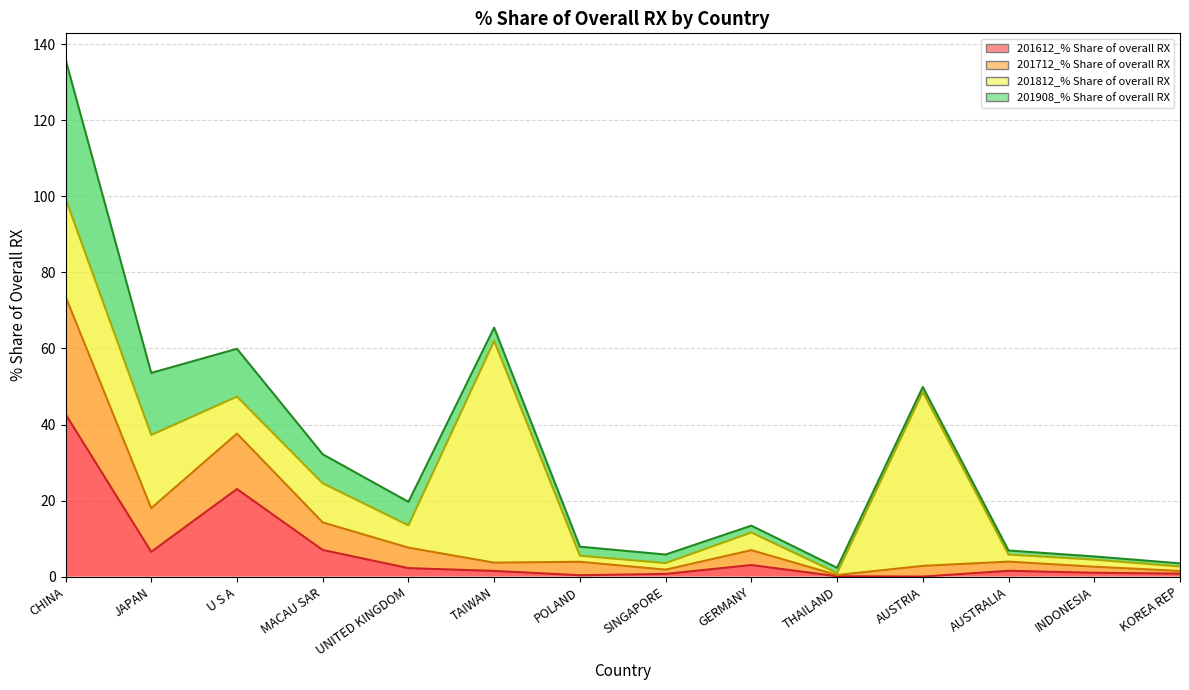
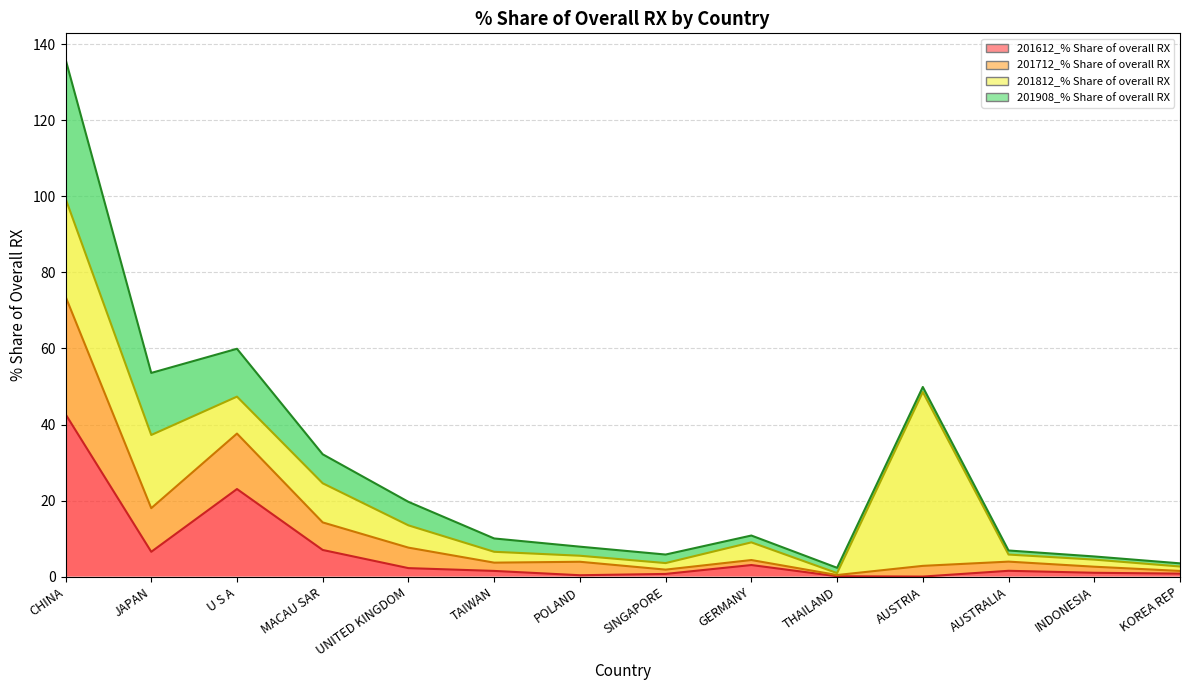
201812_% Share of overall RX, TAIWAN: 58 -> 3
201712_% Share of overall RX, GERMANY: 4 -> 1
